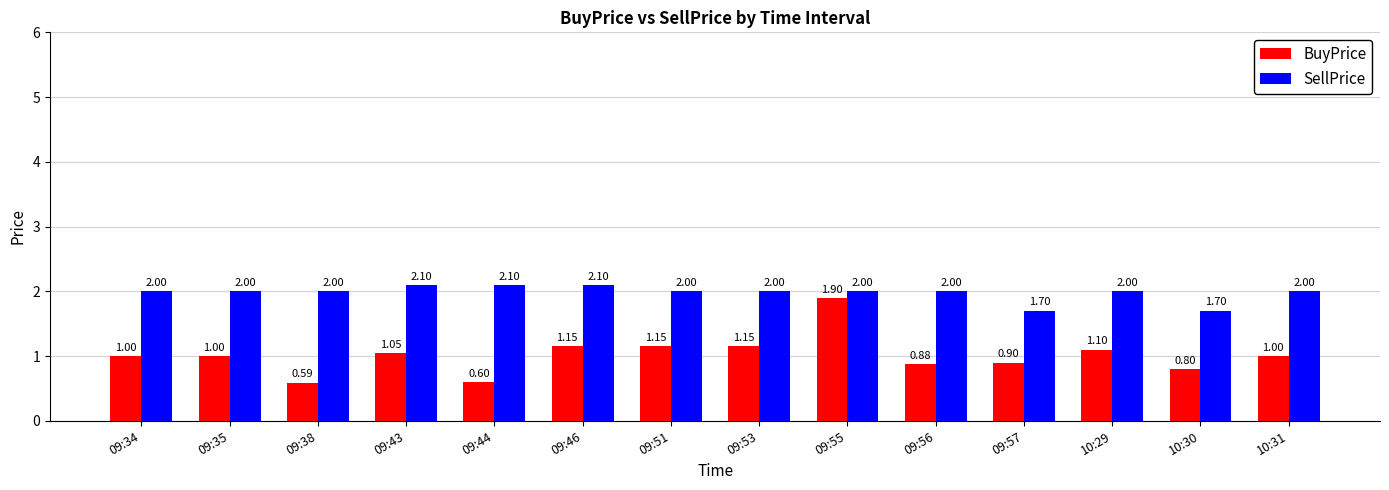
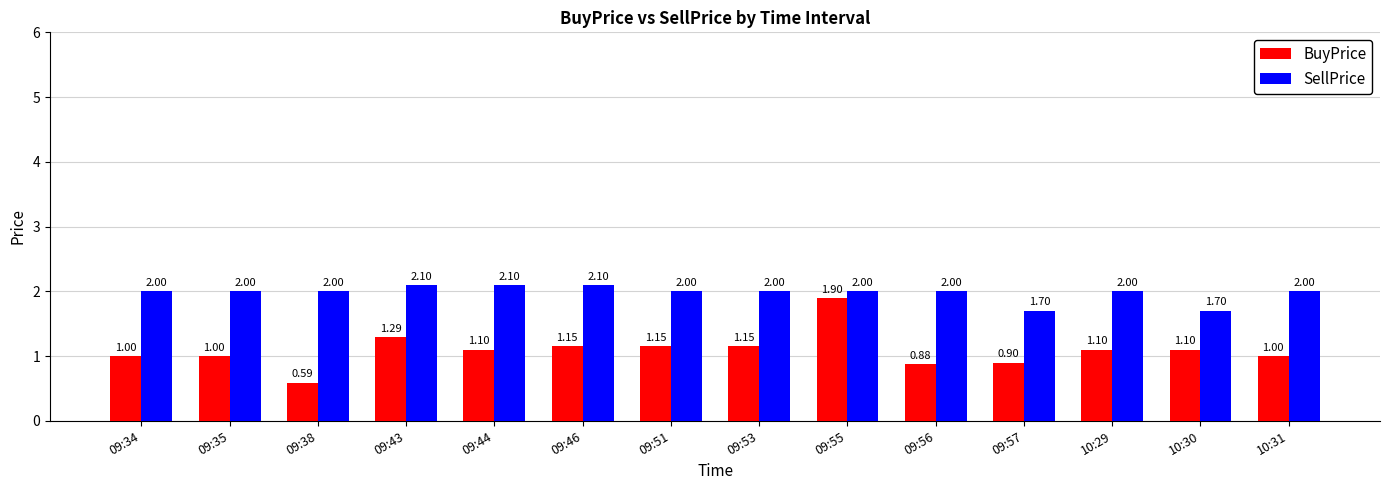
BuyPrice, 09:43: 1.05 -> 1.29
BuyPrice, 09:44: 0.60 -> 1.10
BuyPrice, 10:30: 0.80 -> 1.10
